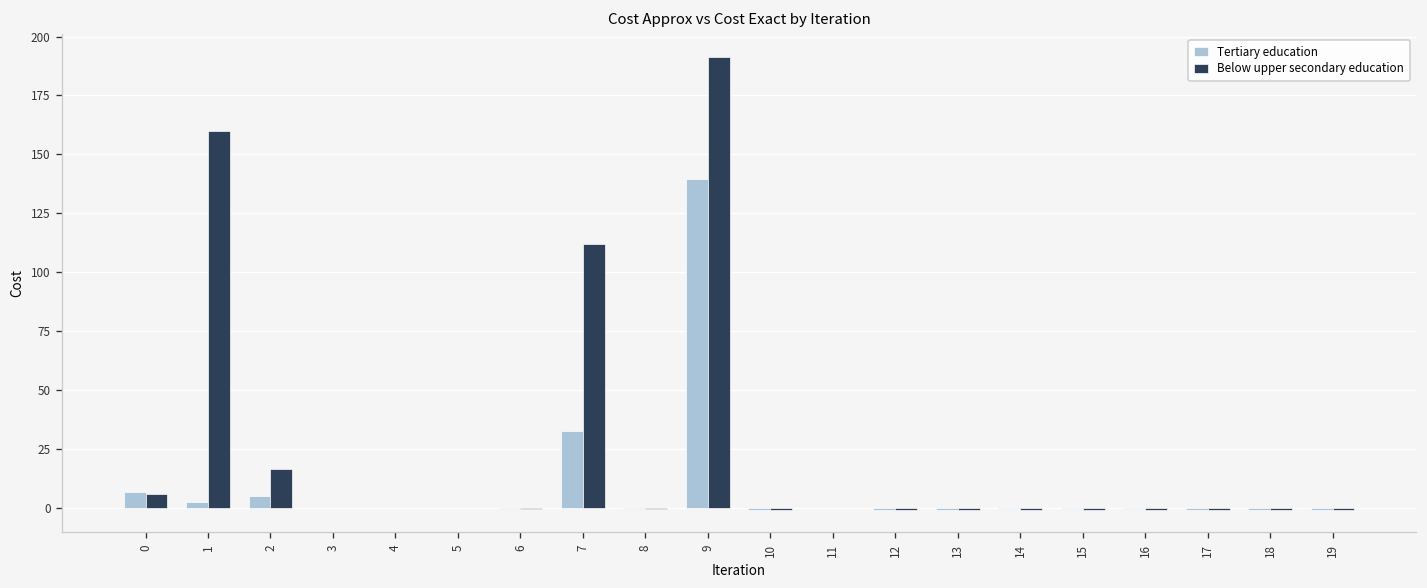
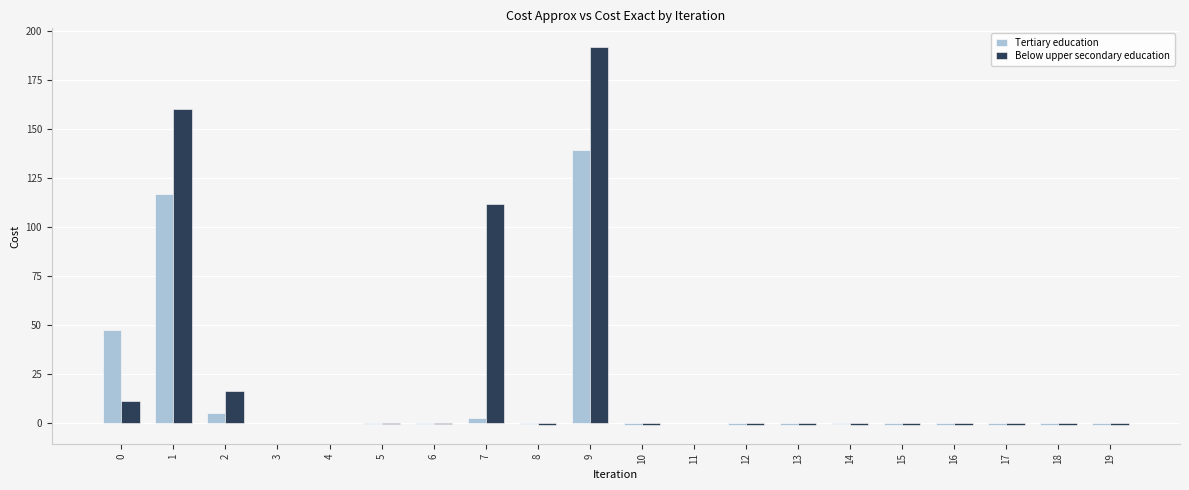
Tertiary education, 0: 7 -> 48
Below upper secondary education, 0: 6 -> 11
Tertiary education, 1: 2 -> 116
Tertiary education, 7: 32 -> 2
